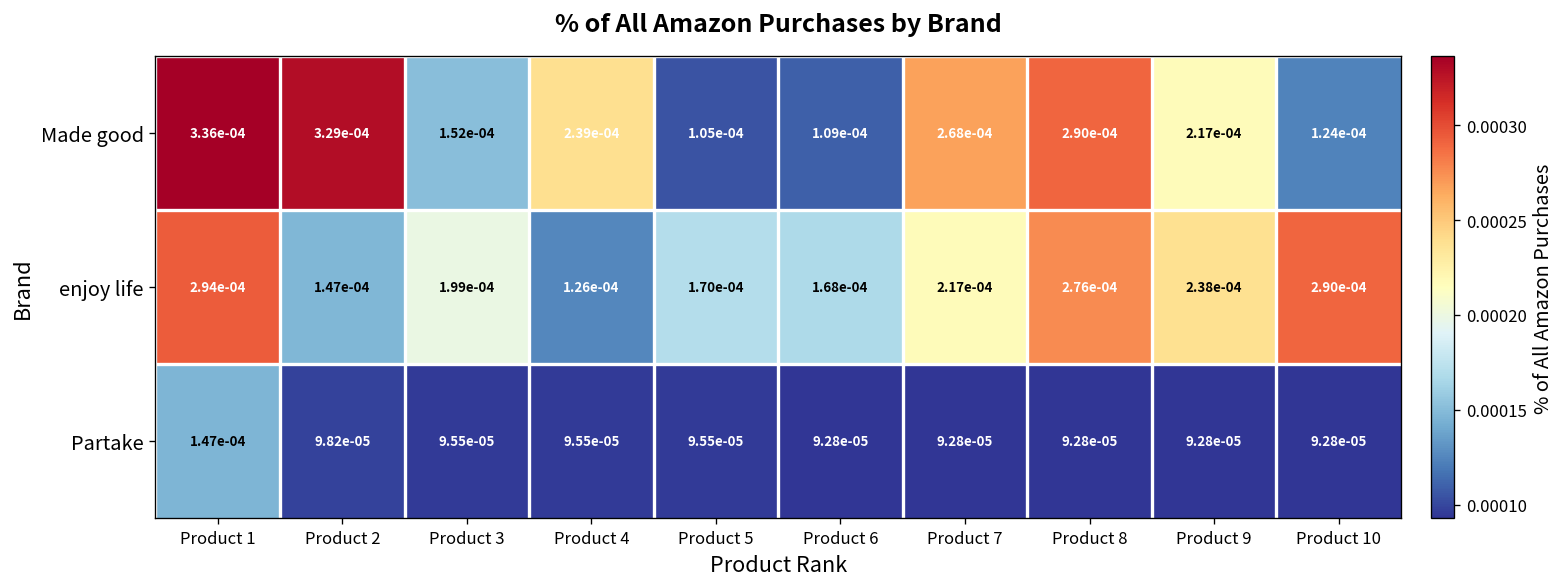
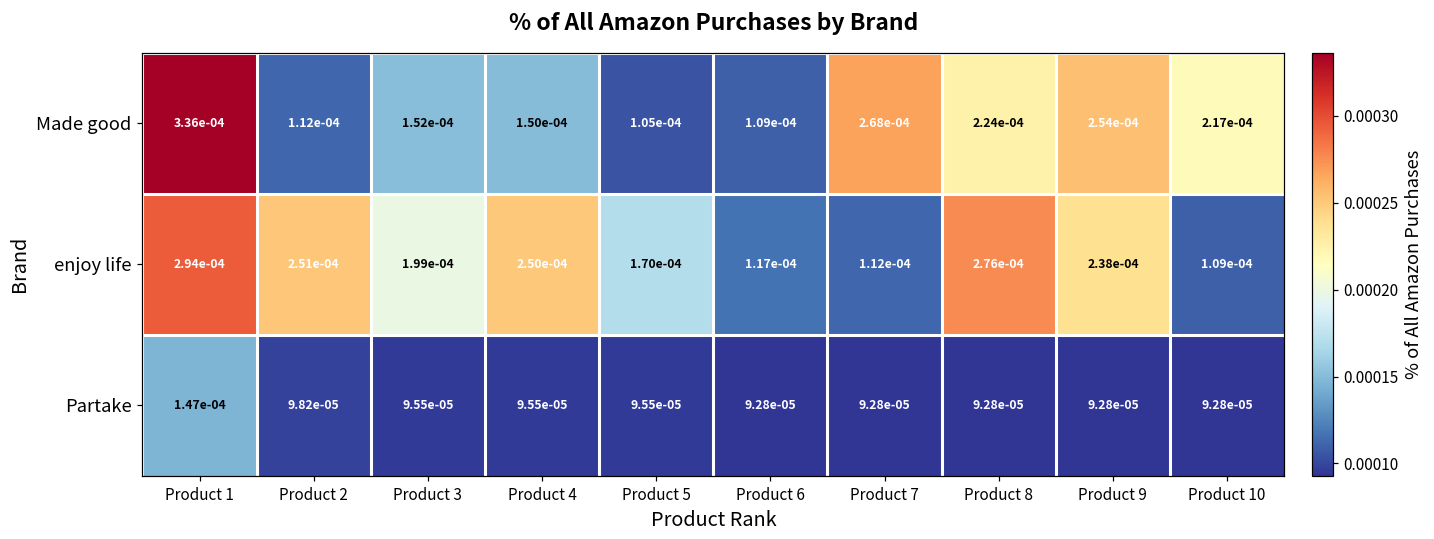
Made good, Product 2: 3.29e-04 -> 1.12e-04
Made good, Product 4: 2.39e-04 -> 1.50e-04
Made good, Product 8: 2.90e-04 -> 2.24e-04
Made good, Product 9: 2.17e-04 -> 2.54e-04
Made good, Product 10: 1.24e-04 -> 2.17e-04
enjoy life, Product 2: 1.47e-04 -> 2.51e-04
enjoy life, Product 4: 1.26e-04 -> 2.50e-04
enjoy life, Product 6: 1.68e-04 -> 1.17e-04
enjoy life, Product 7: 2.17e-04 -> 1.12e-04
enjoy life, Product 10: 2.90e-04 -> 1.09e-04
